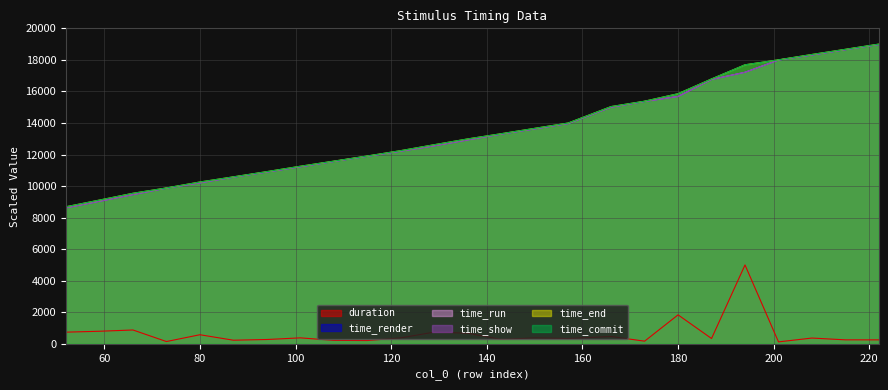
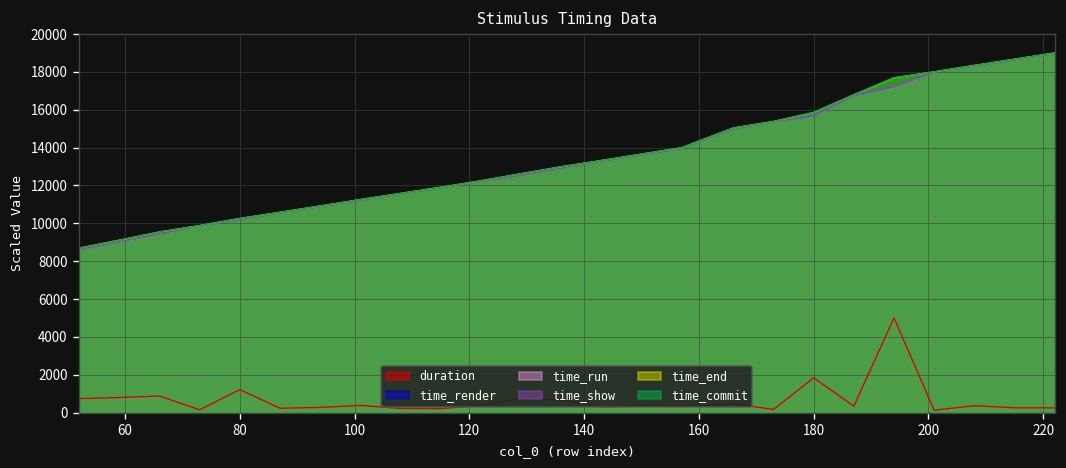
duration, 80: 600 -> 1200
